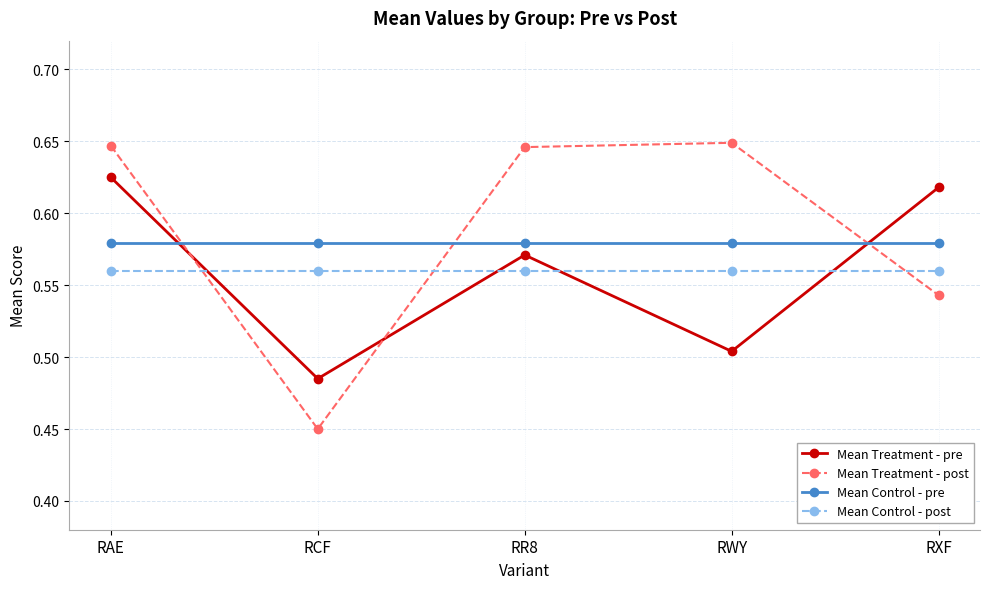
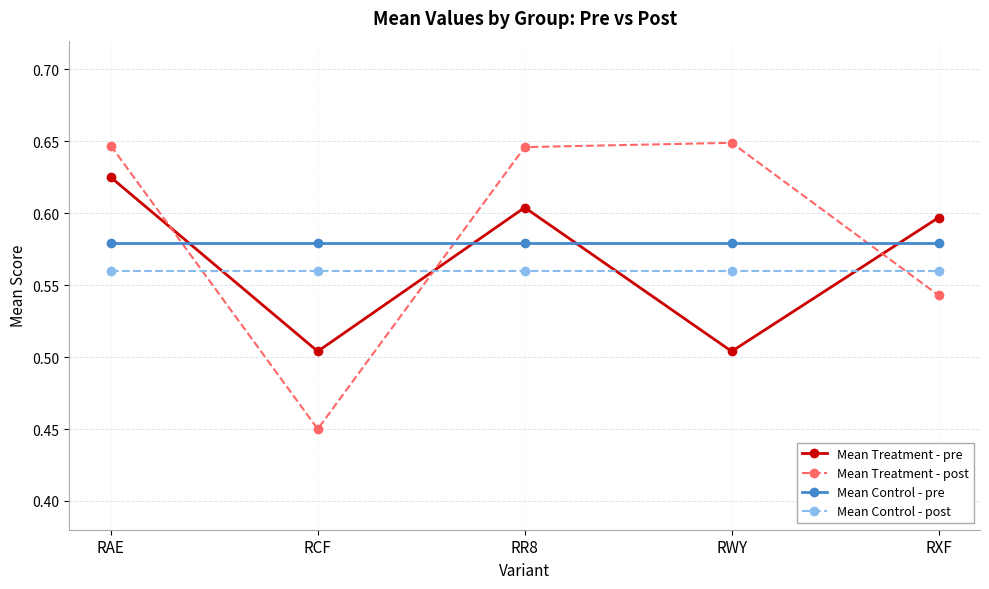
Mean Treatment - pre, RCF: 0.485 -> 0.504
Mean Treatment - pre, RR8: 0.571 -> 0.604
Mean Treatment - pre, RXF: 0.618 -> 0.597
